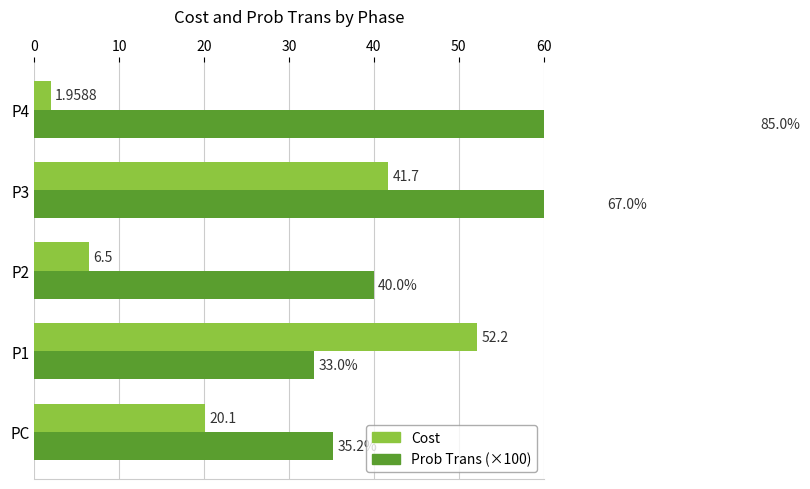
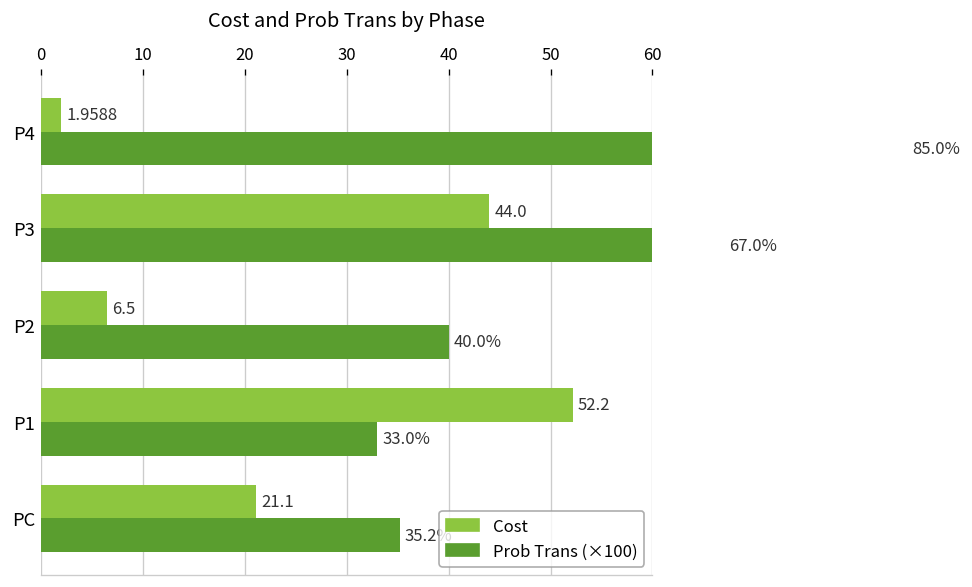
Cost, P3: 41.7 -> 44.0
Cost, PC: 20.1 -> 21.1
